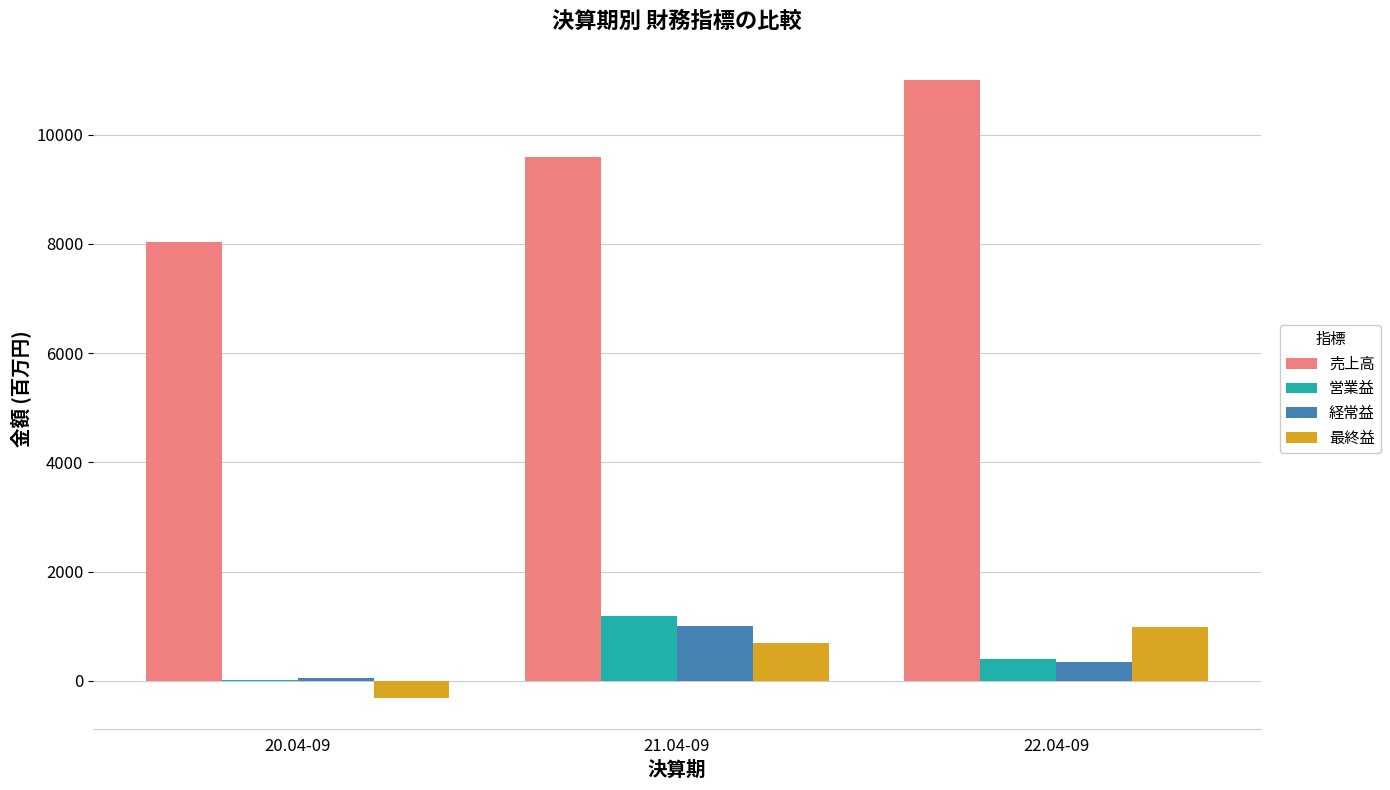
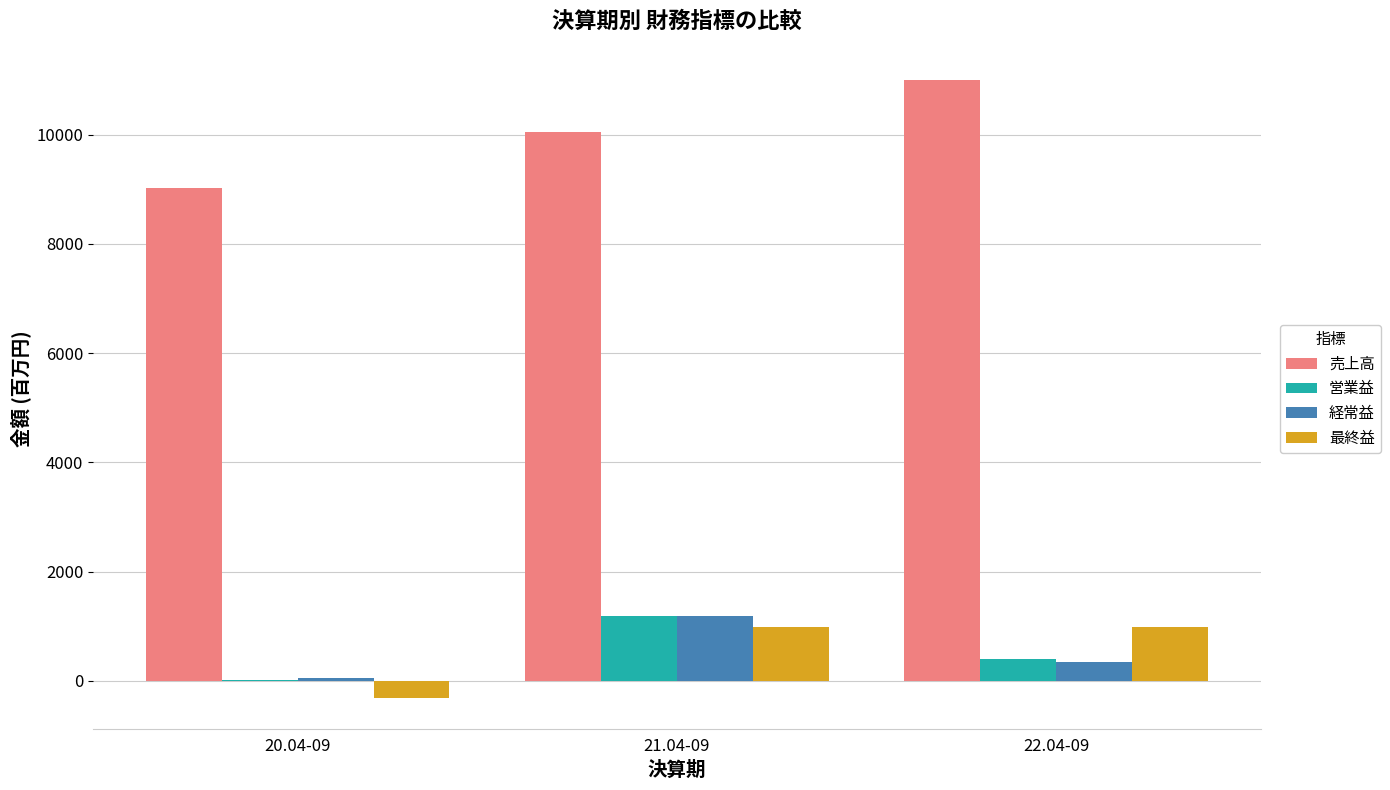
売上高, 20.04-09: 8000 -> 9000
売上高, 21.04-09: 9600 -> 10000
経常益, 21.04-09: 1000 -> 1200
最終益, 21.04-09: 700 -> 1000
